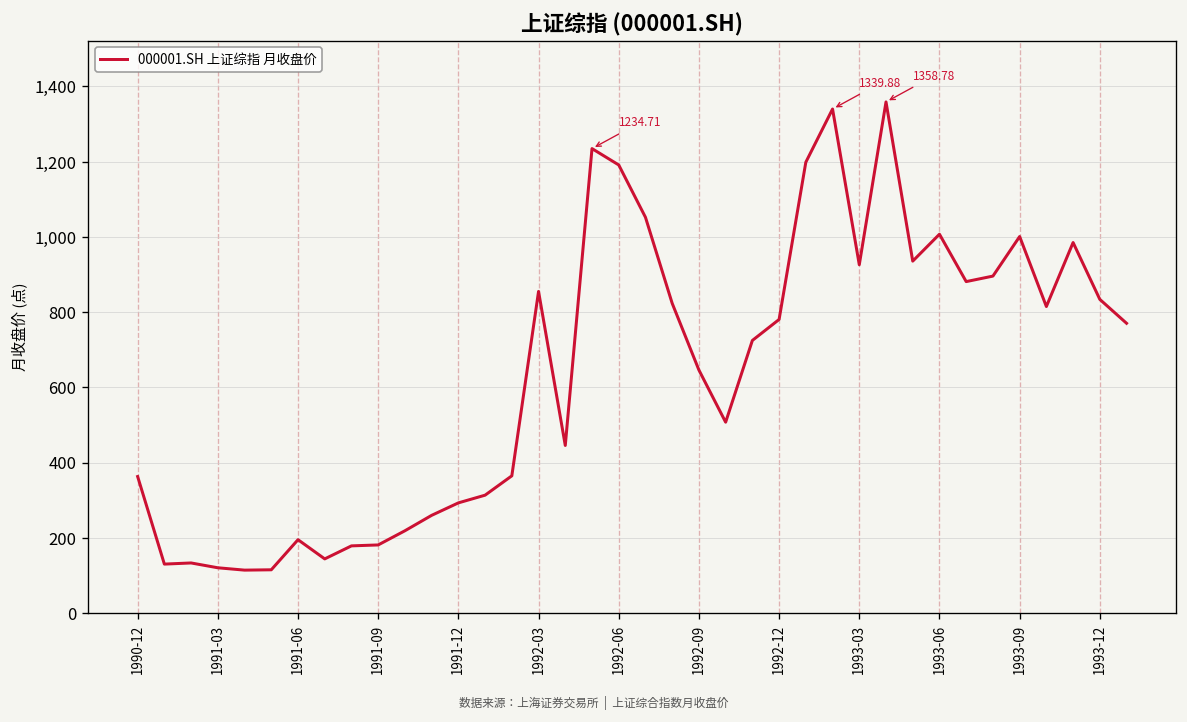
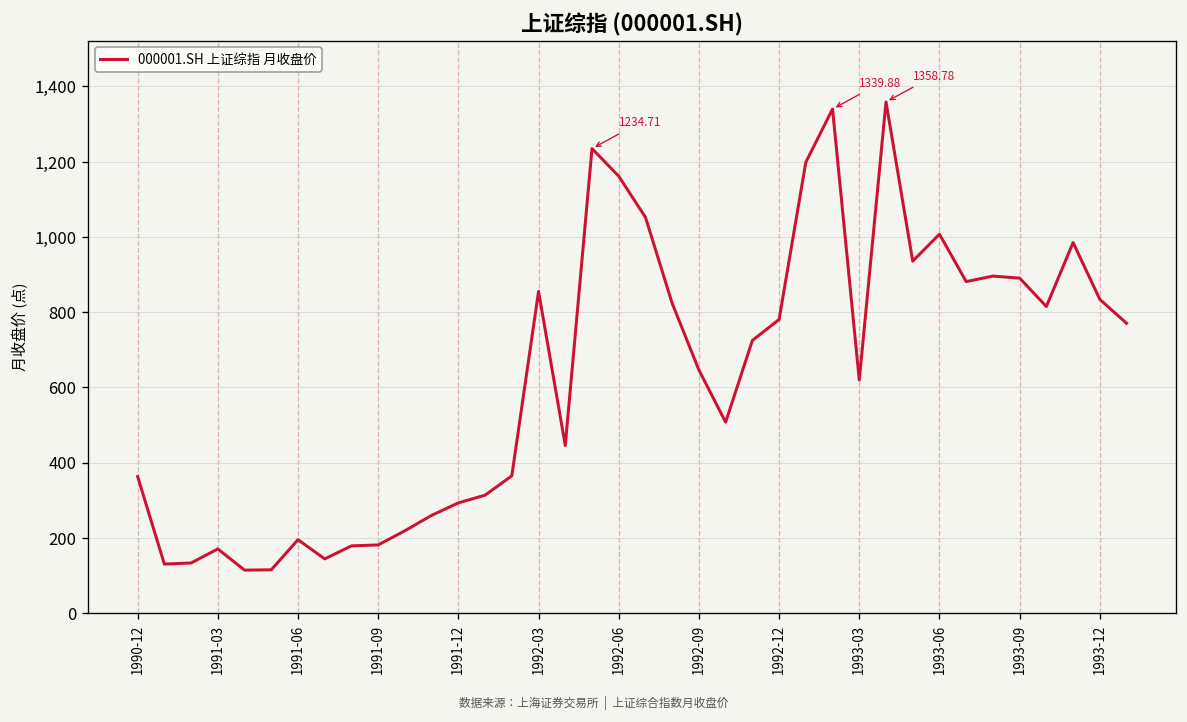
1991-03: 120 -> 170
1992-06: 1,190 -> 1,160
1993-03: 930 -> 620
1993-09: 1,000 -> 890
